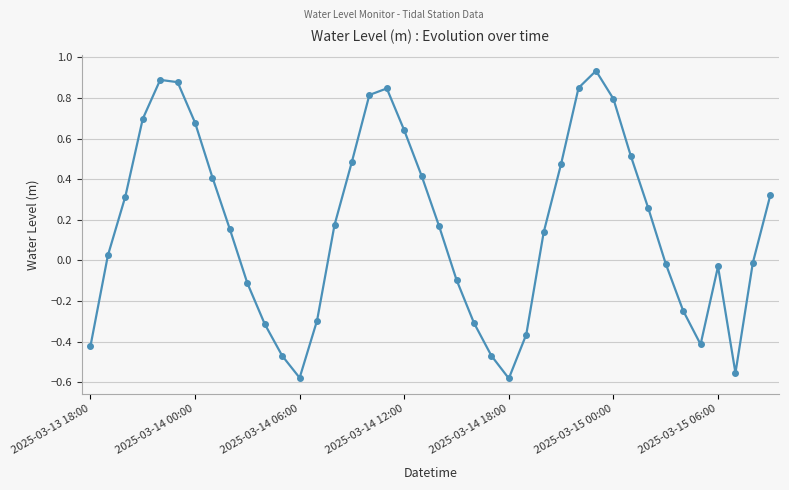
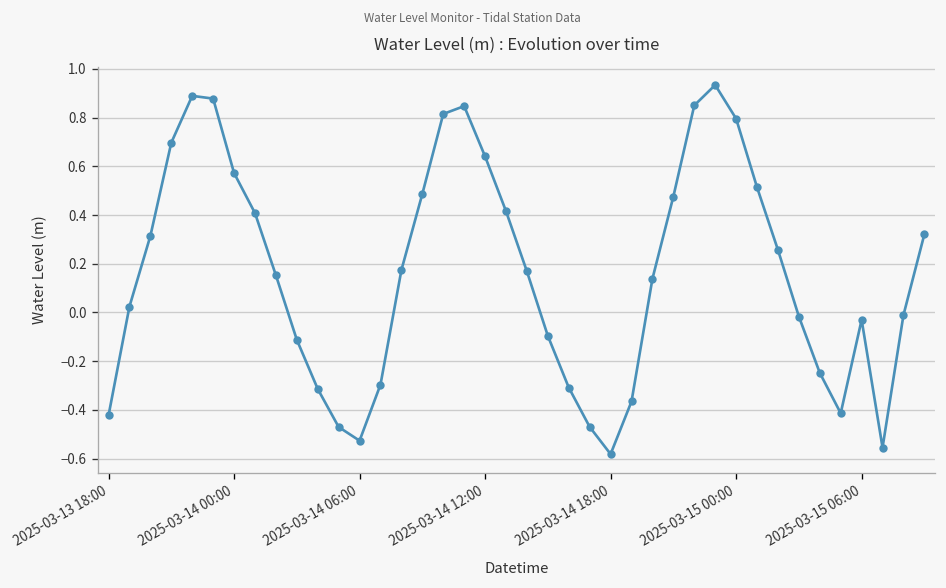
2025-03-14 00:00: 0.68 -> 0.57
2025-03-14 06:00: -0.58 -> -0.53
